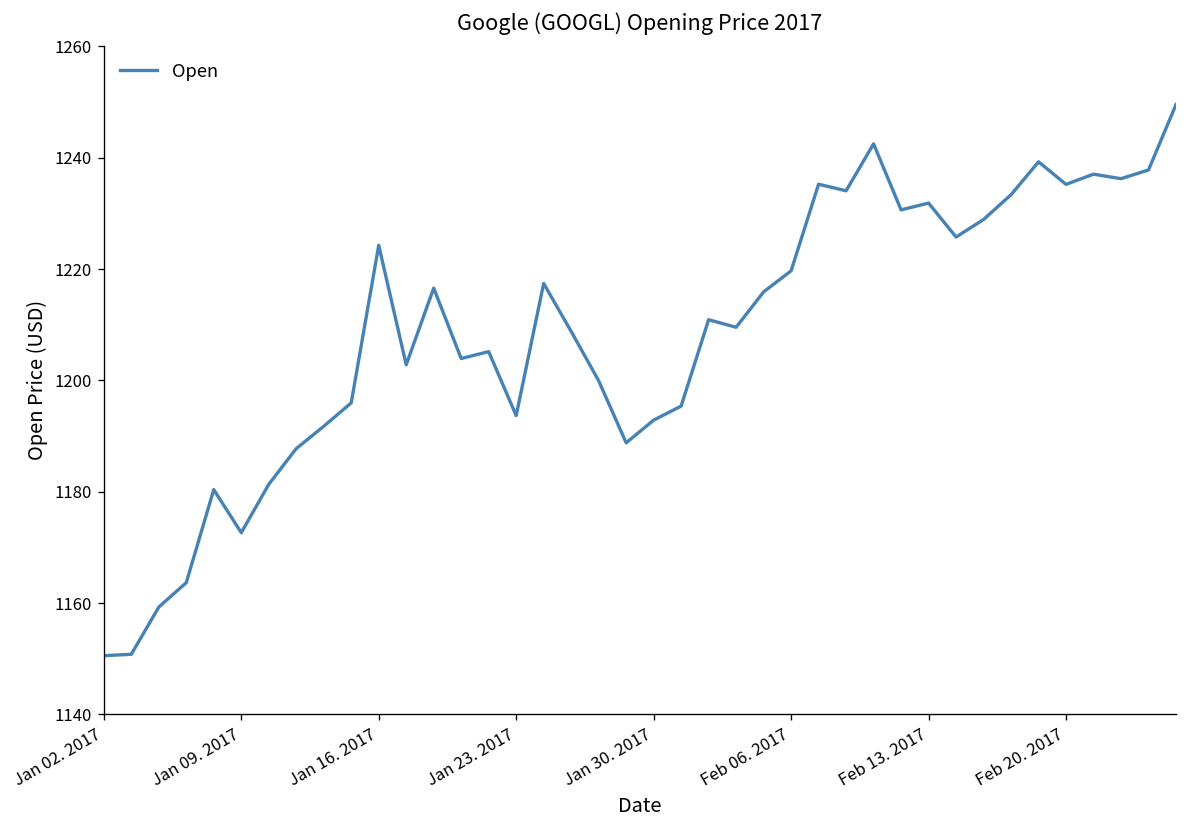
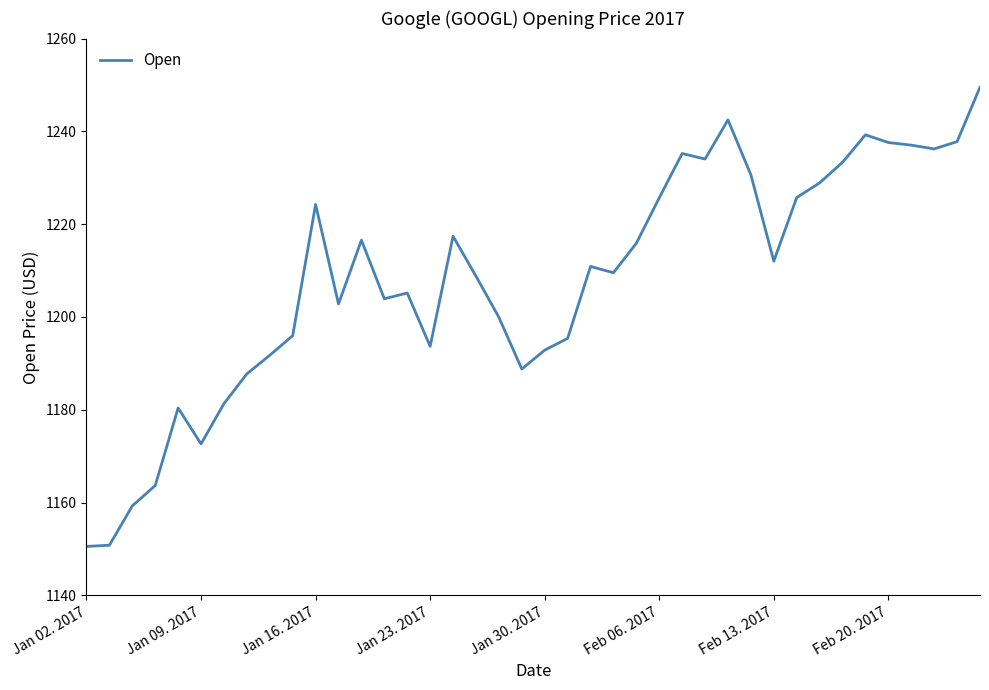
Feb 06. 2017: 1220 -> 1226
Feb 13. 2017: 1232 -> 1212
Feb 20. 2017: 1235 -> 1238
